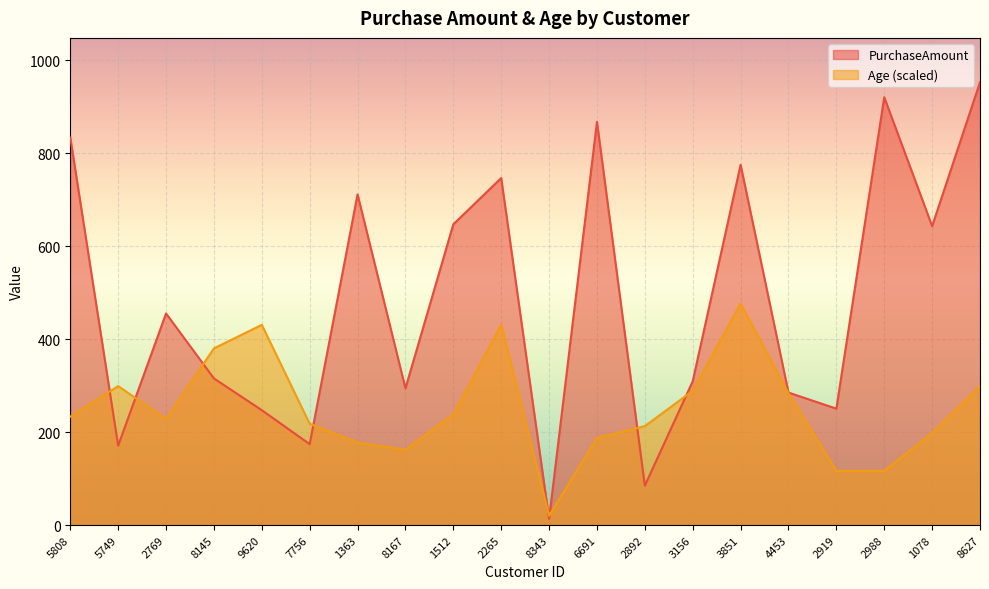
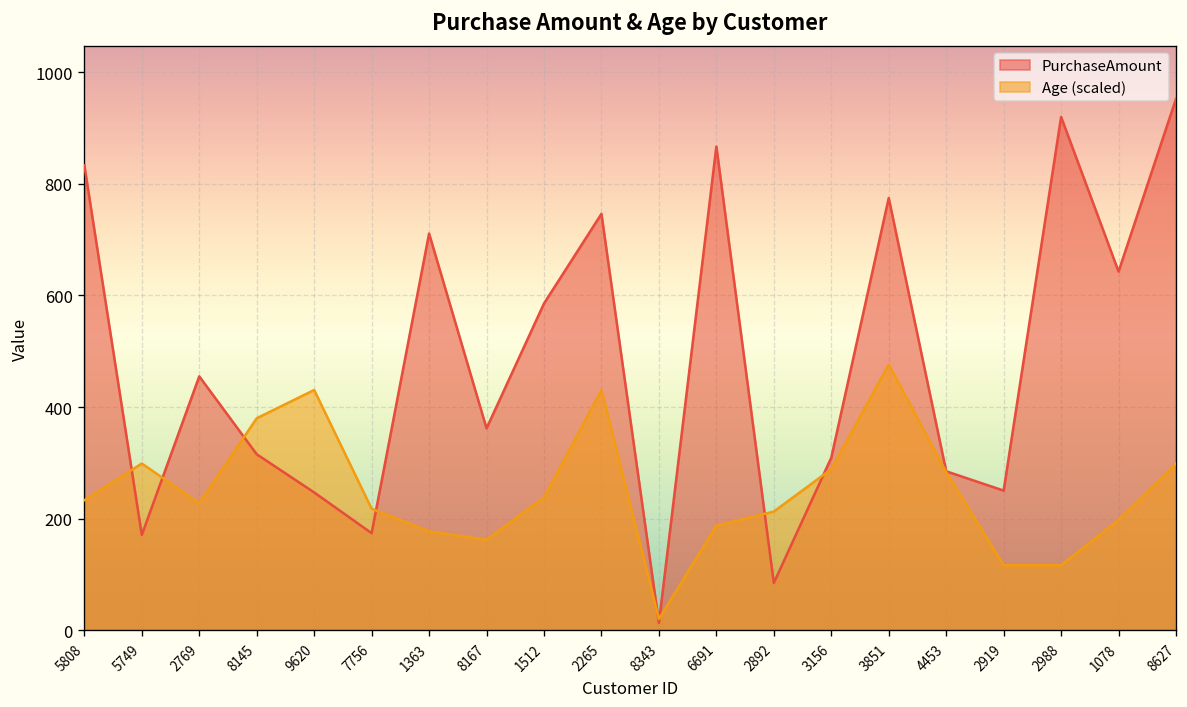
PurchaseAmount, 8167: 290 -> 360
PurchaseAmount, 1512: 650 -> 590
